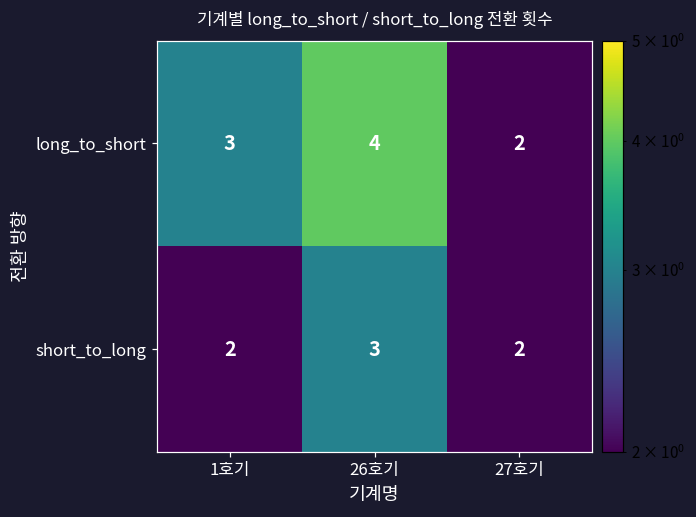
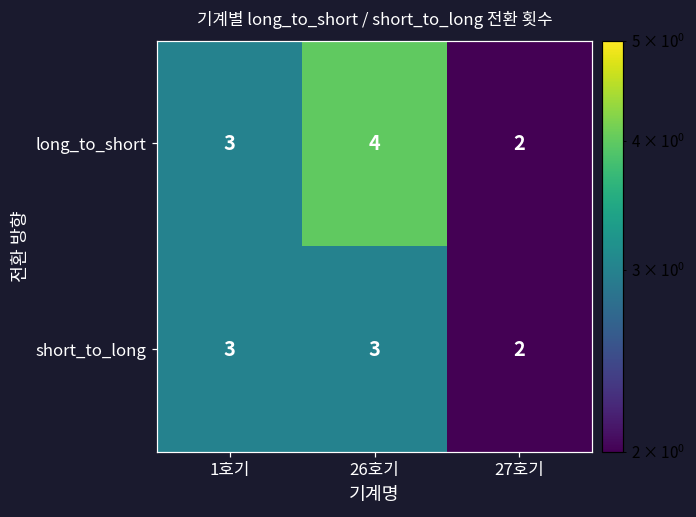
short_to_long, 1호기: 2 -> 3
